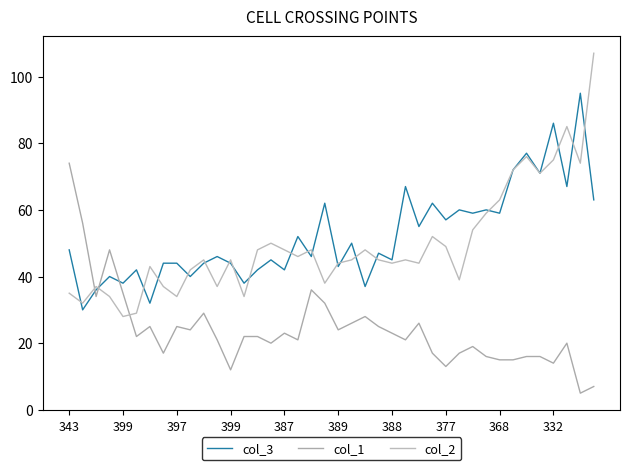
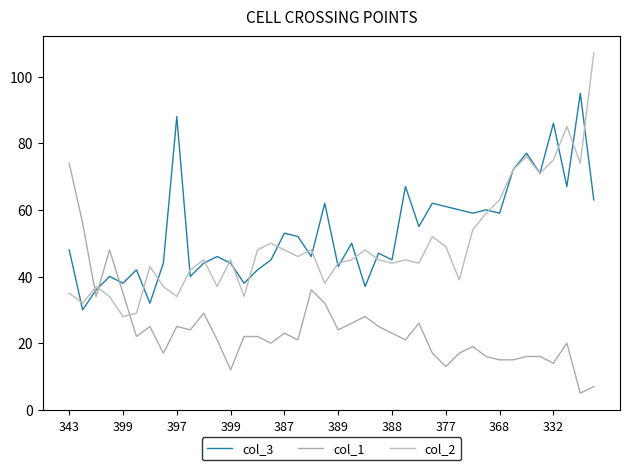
col_3, 397: 44 -> 88
col_3, 387: 42 -> 53
col_3, 377: 57 -> 61
